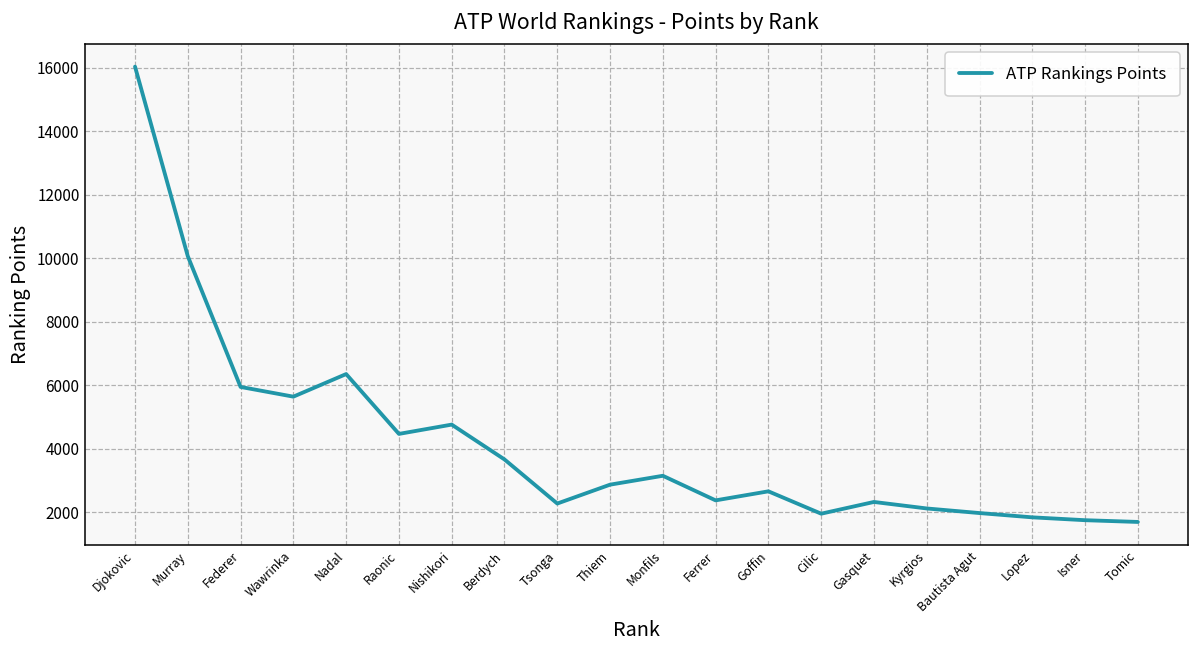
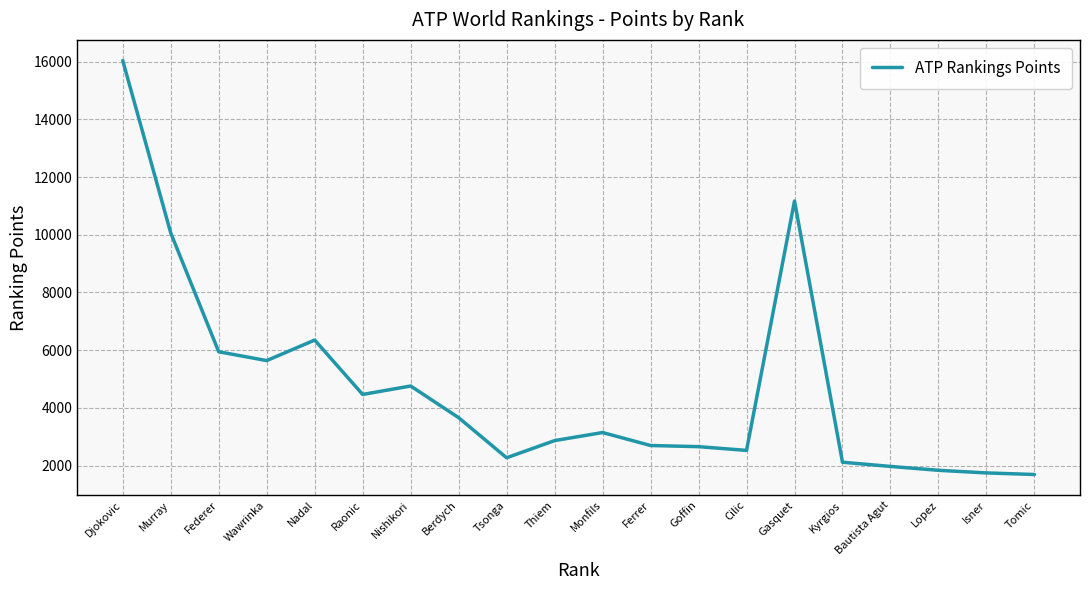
Ferrer: 2400 -> 2700
Cilic: 2000 -> 2500
Gasquet: 2300 -> 11200
